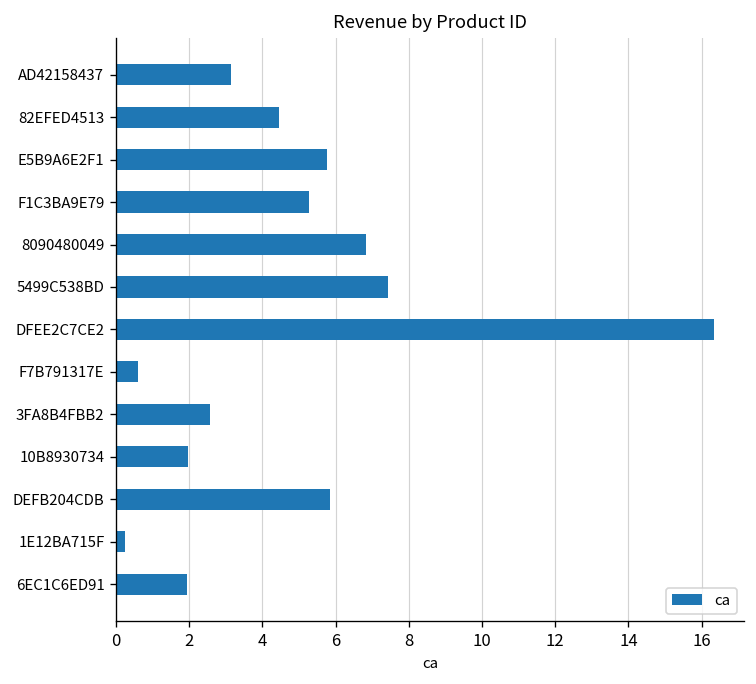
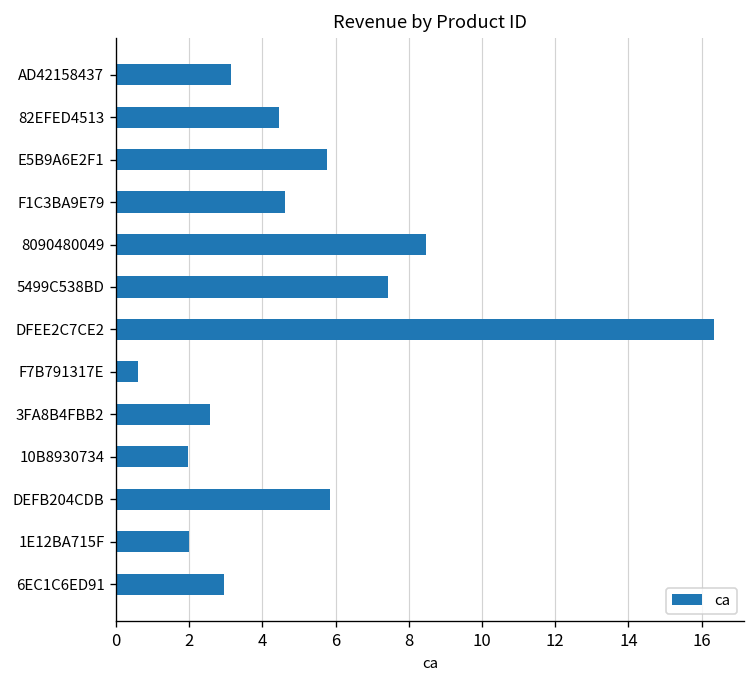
F1C3BA9E79: 5.3 -> 4.6
8090480049: 6.8 -> 8.5
1E12BA715F: 0.2 -> 2.0
6EC1C6ED91: 1.9 -> 3.0
